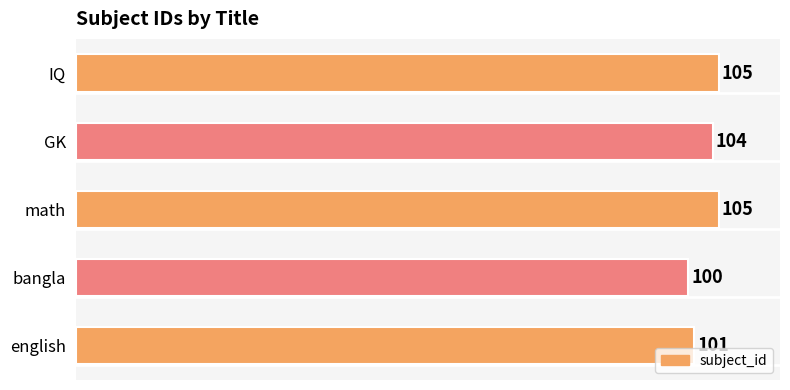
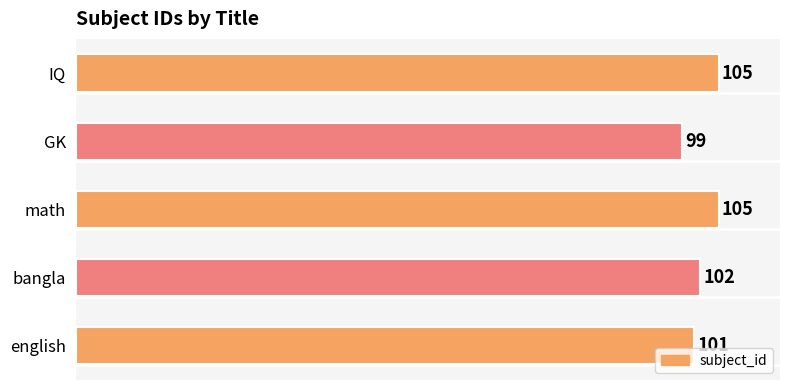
GK: 104 -> 99
bangla: 100 -> 102
